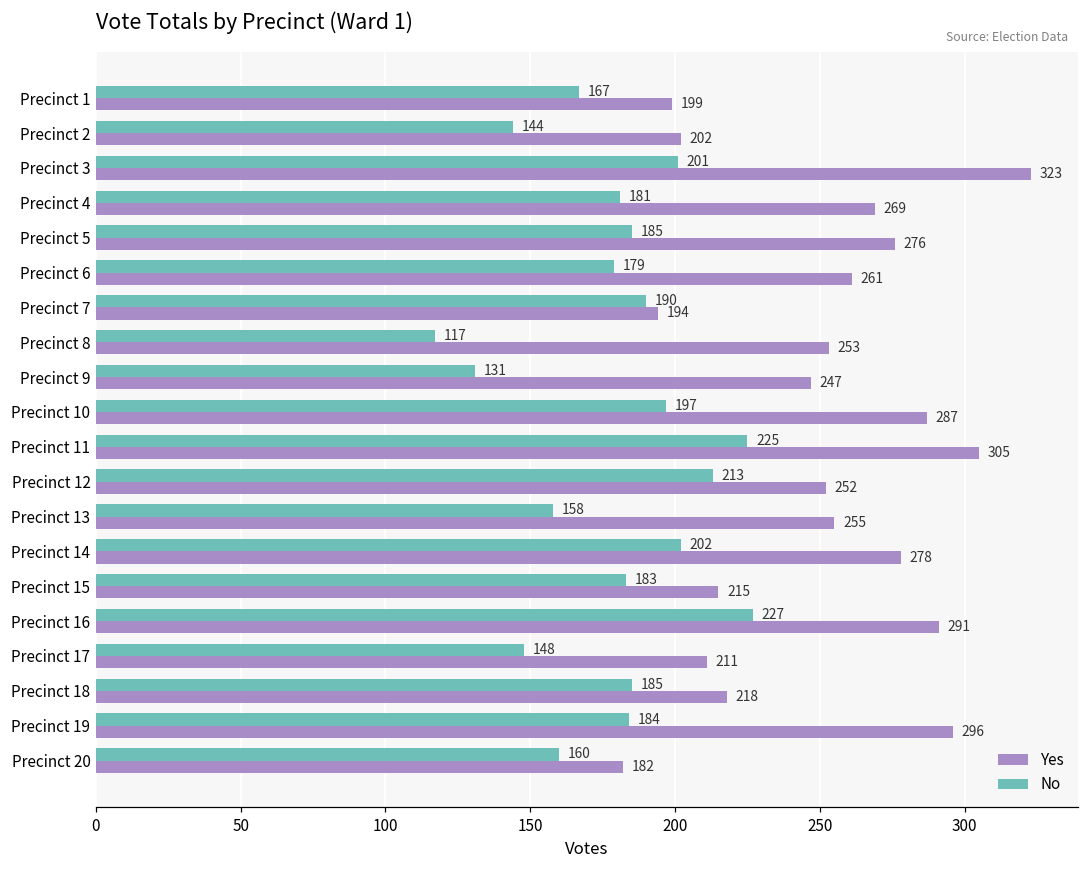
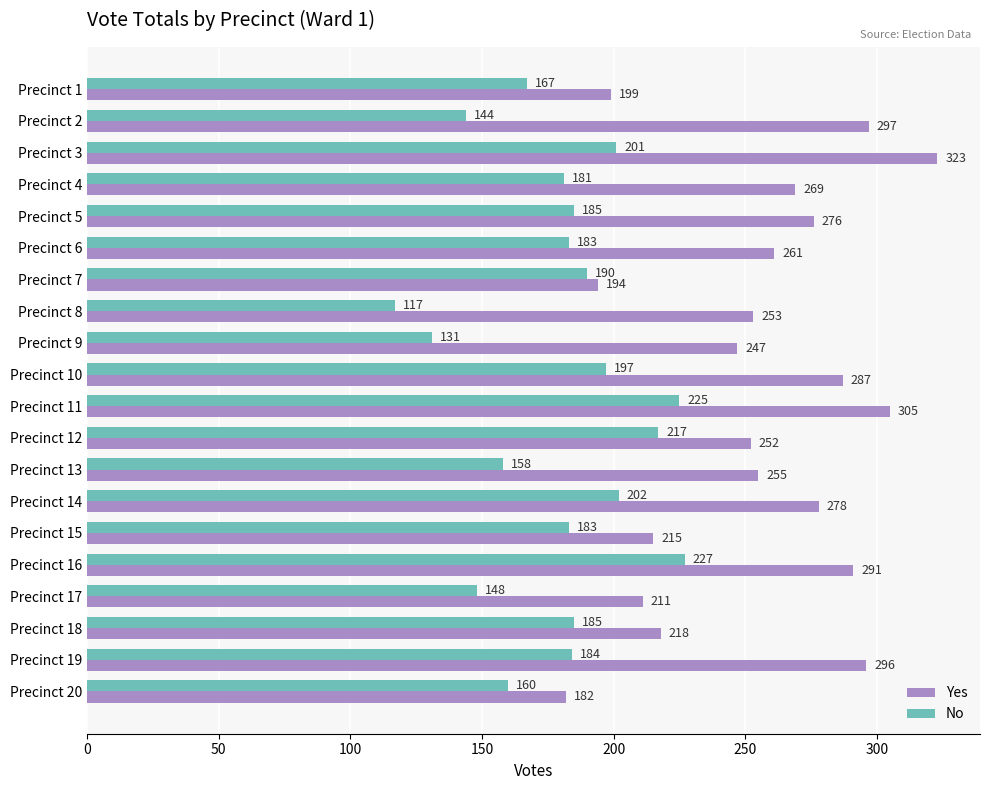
Yes, Precinct 2: 202 -> 297
No, Precinct 6: 179 -> 183
No, Precinct 12: 213 -> 217
